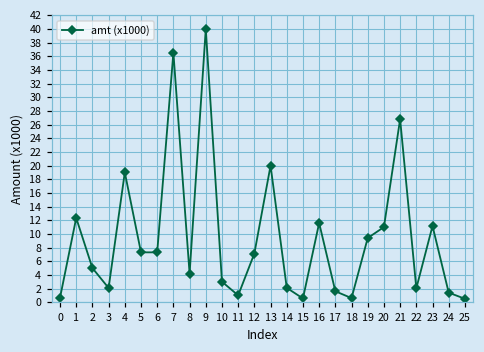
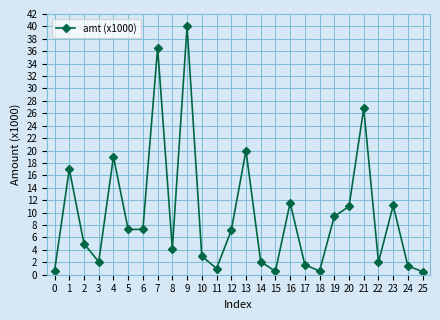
1: 12 -> 17
